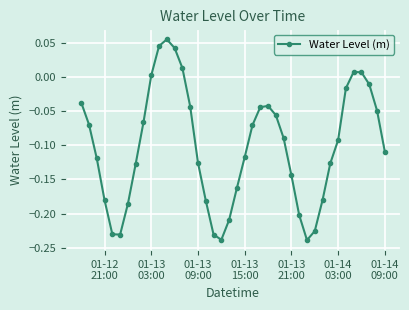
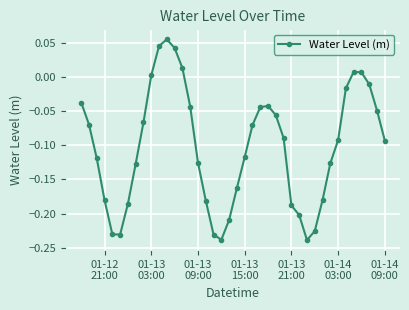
01-13 21:00: -0.14 -> -0.19
01-14 09:00: -0.11 -> -0.09
